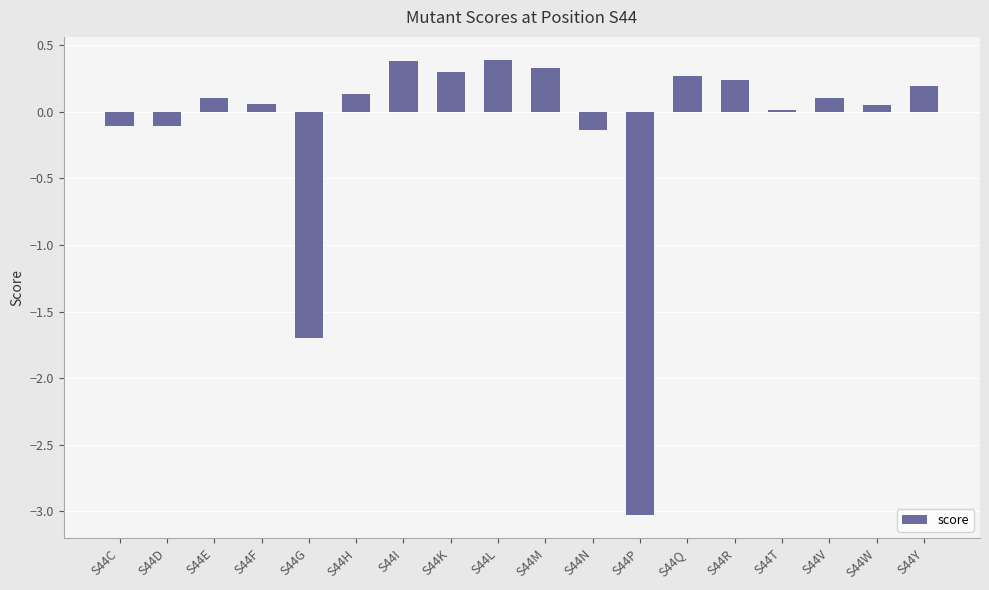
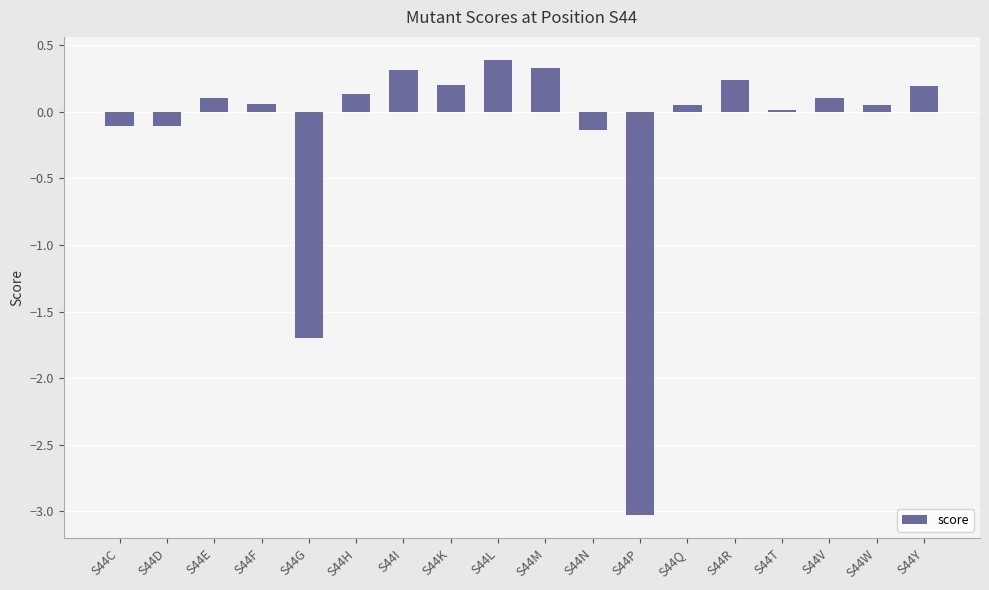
S44I: 0.38 -> 0.31
S44K: 0.3 -> 0.2
S44Q: 0.27 -> 0.05
